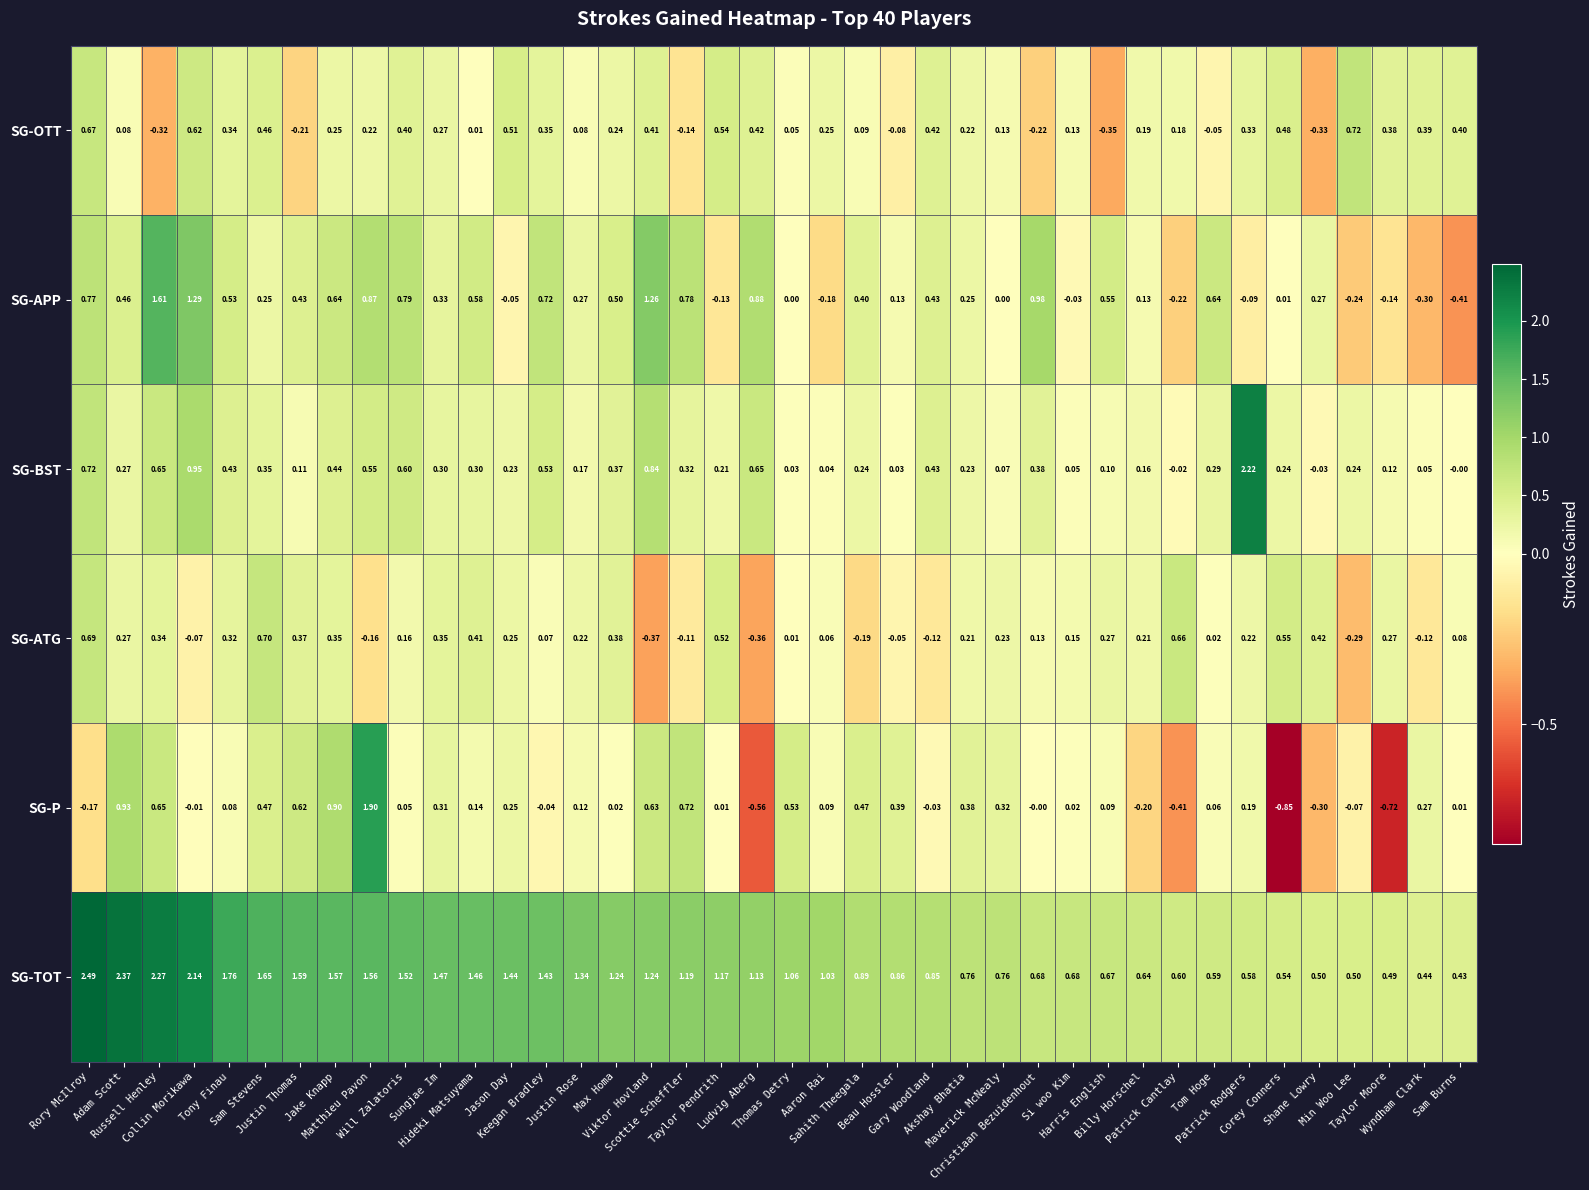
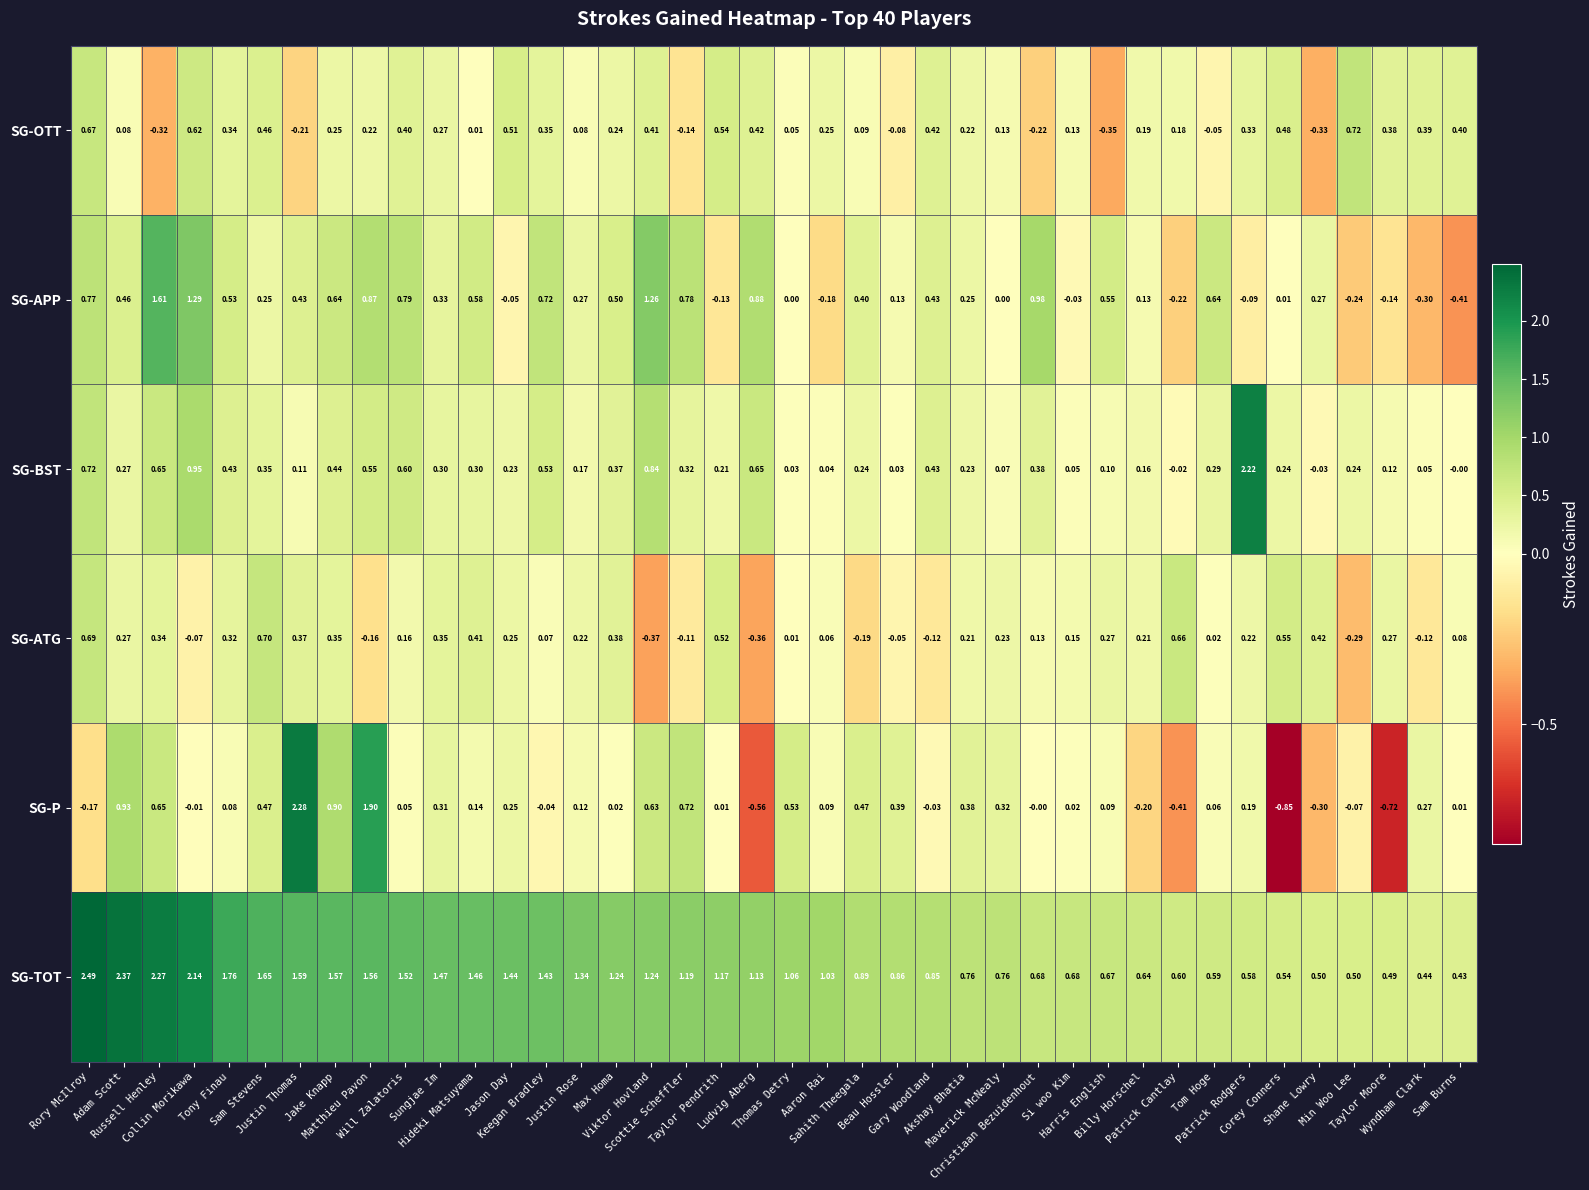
SG-P, Justin Thomas: 0.62 -> 2.28
